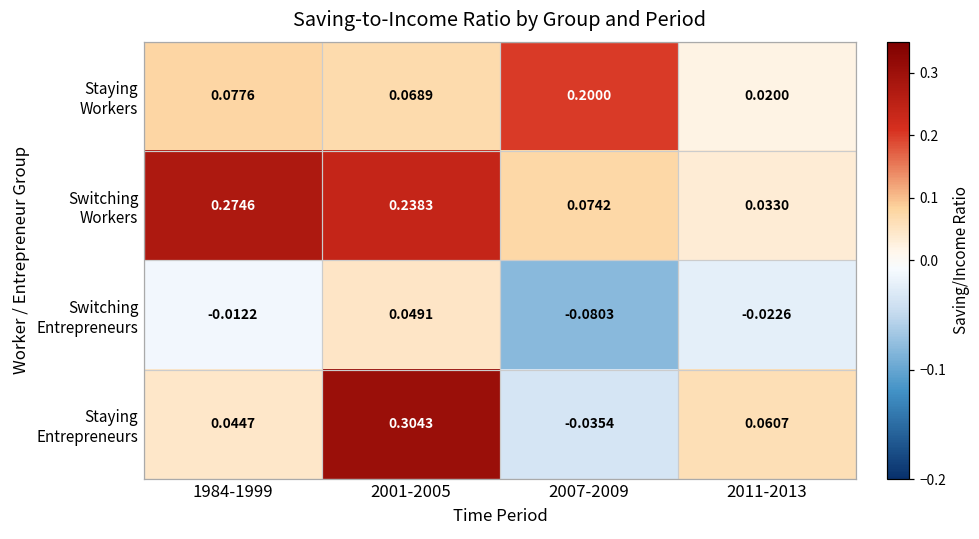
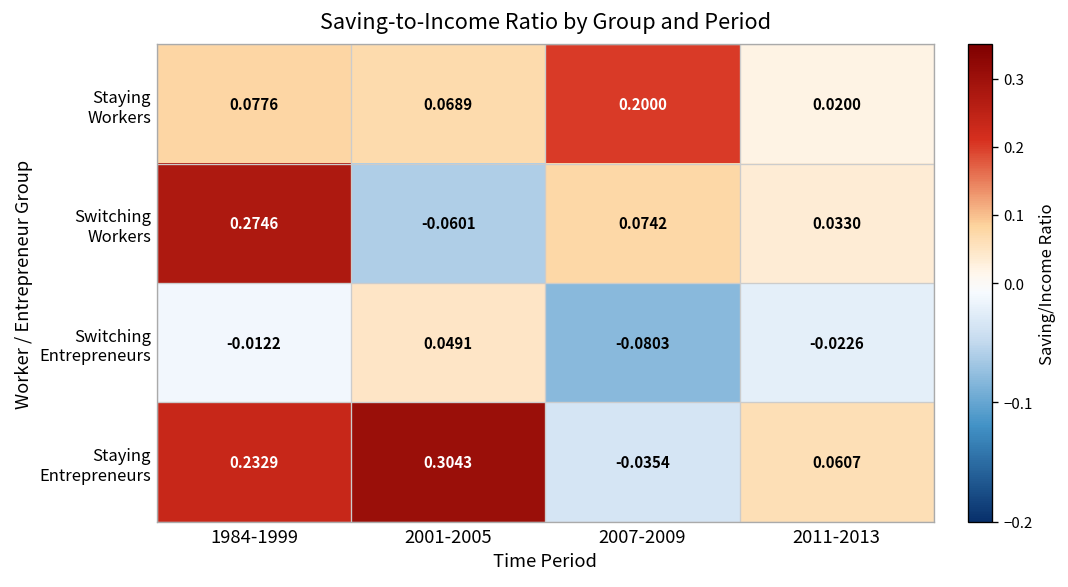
Switching Workers, 2001-2005: 0.2383 -> -0.0601
Staying Entrepreneurs, 1984-1999: 0.0447 -> 0.2329
